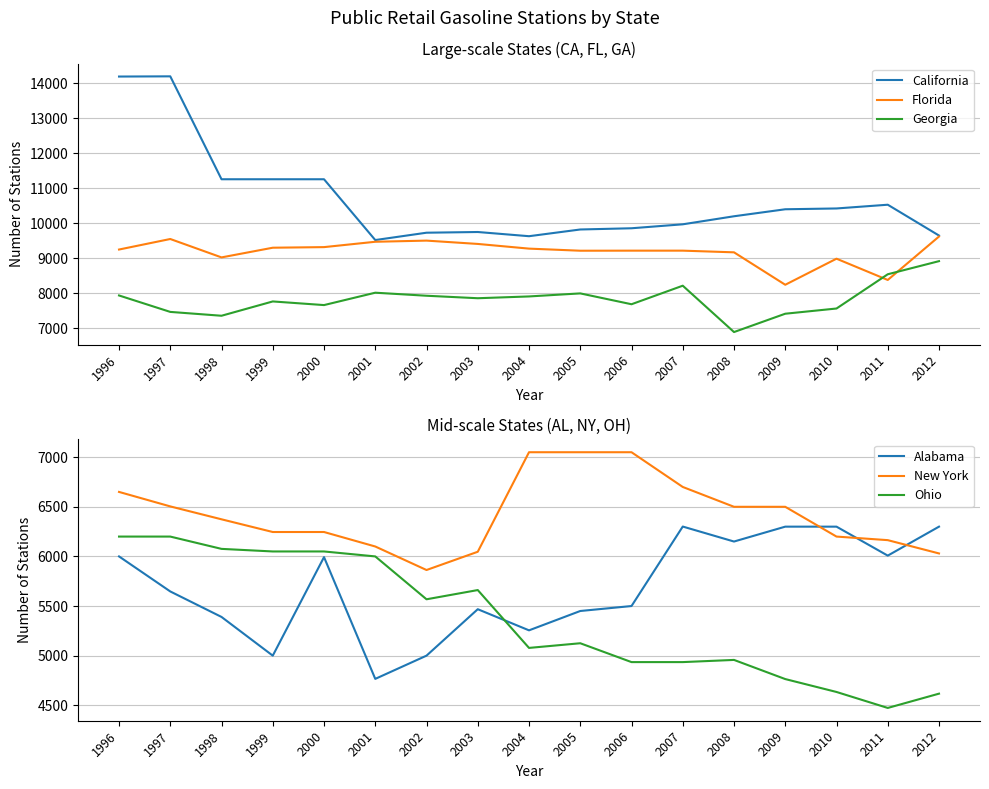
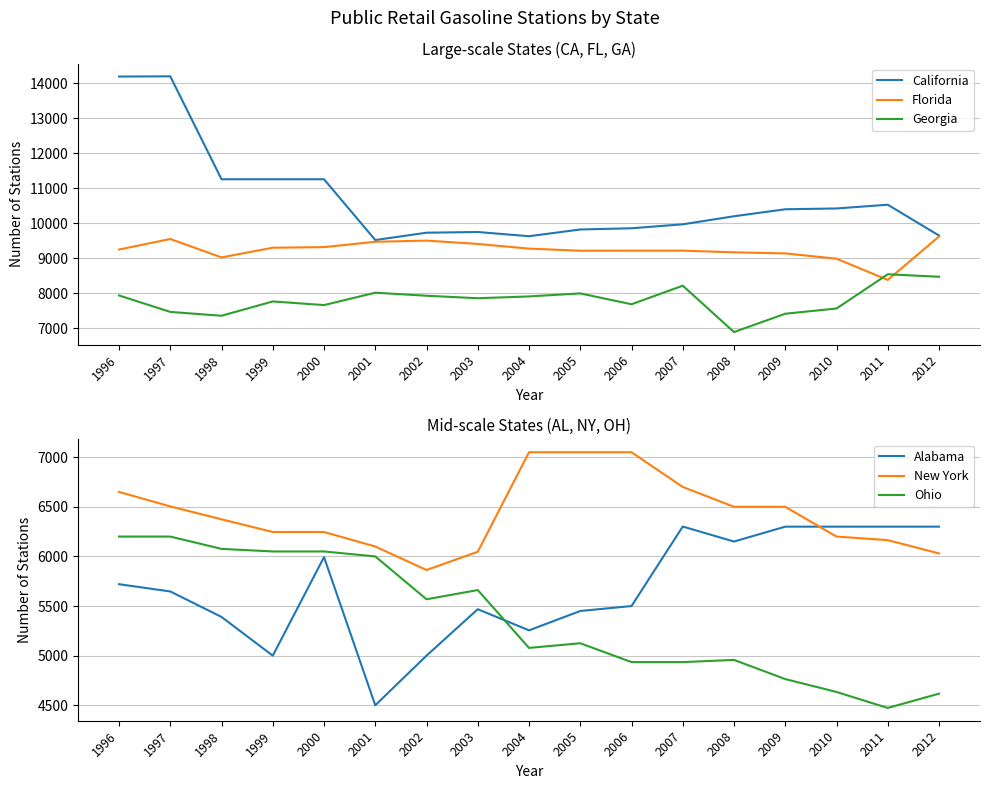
Large-scale States (CA, FL, GA), Florida, 2009: 8200 -> 9100
Large-scale States (CA, FL, GA), Georgia, 2012: 8900 -> 8500
Mid-scale States (AL, NY, OH), Alabama, 1996: 6000 -> 5700
Mid-scale States (AL, NY, OH), Alabama, 2001: 4800 -> 4500
Mid-scale States (AL, NY, OH), Alabama, 2011: 6000 -> 6300
